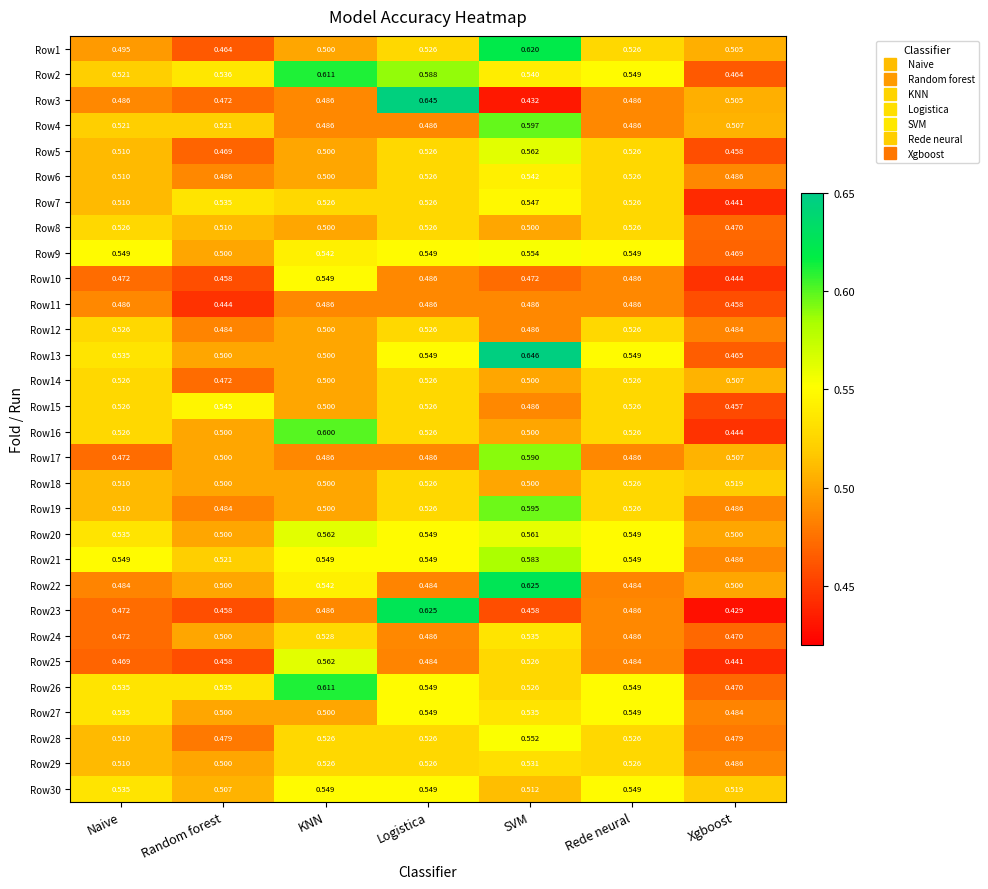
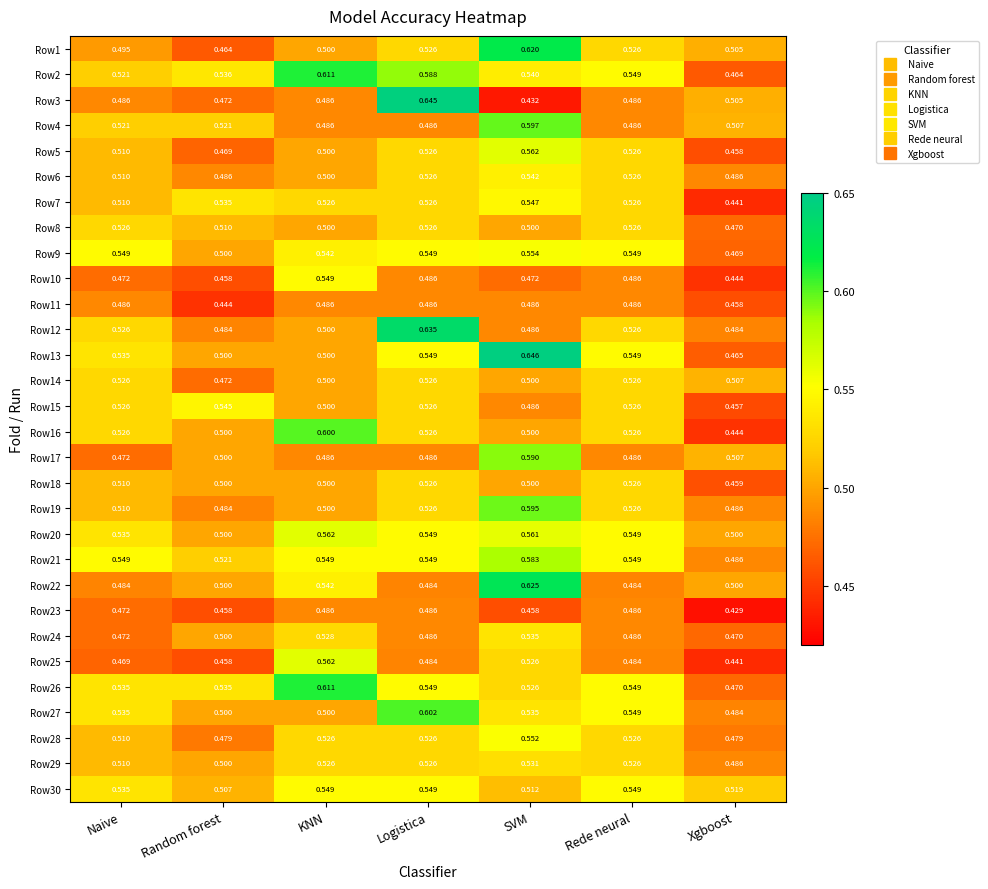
Row12, Logistica: 0.526 -> 0.635
Row18, Xgboost: 0.519 -> 0.459
Row23, Logistica: 0.625 -> 0.486
Row27, Logistica: 0.549 -> 0.602
